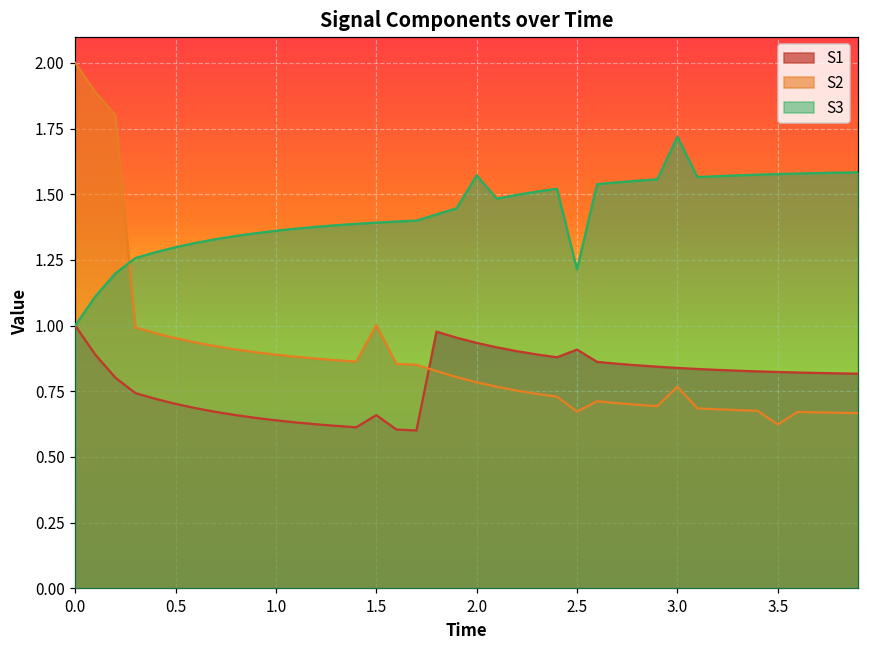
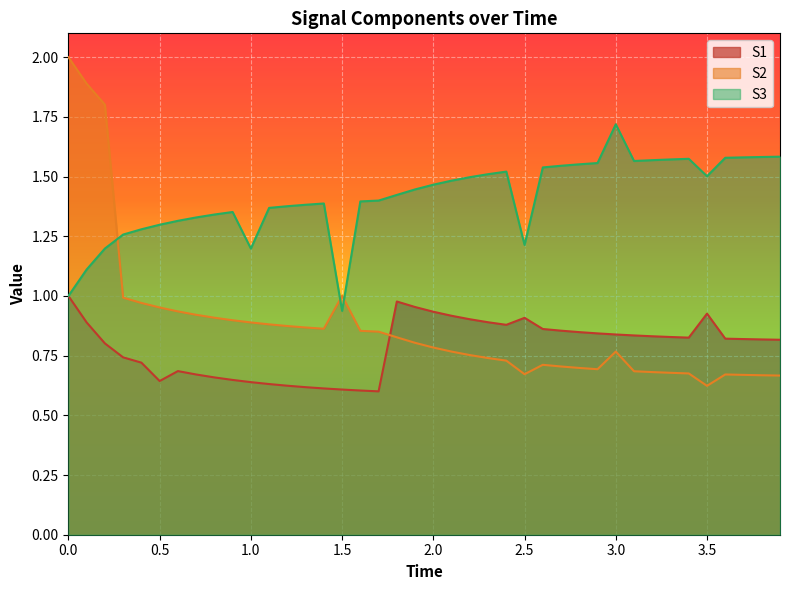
S1, 0.5: 0.70 -> 0.64
S3, 1.0: 1.36 -> 1.20
S1, 1.5: 0.66 -> 0.61
S3, 1.5: 1.39 -> 0.94
S3, 2.0: 1.57 -> 1.47
S1, 3.5: 0.82 -> 0.93
S3, 3.5: 1.58 -> 1.50
